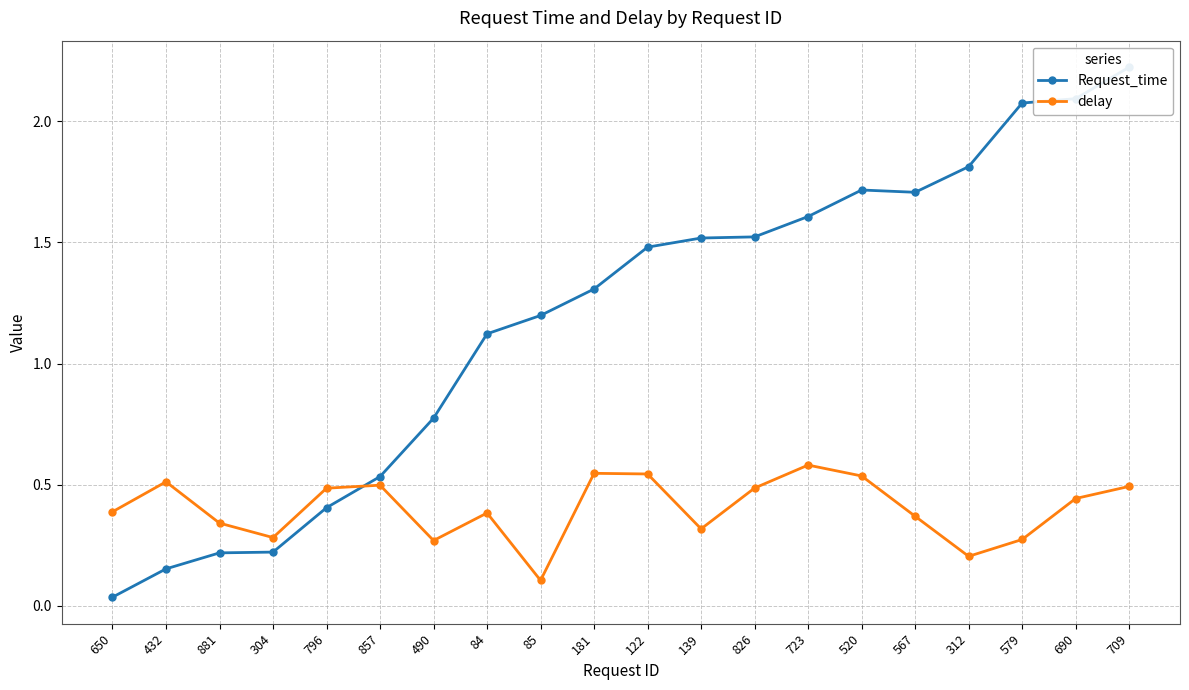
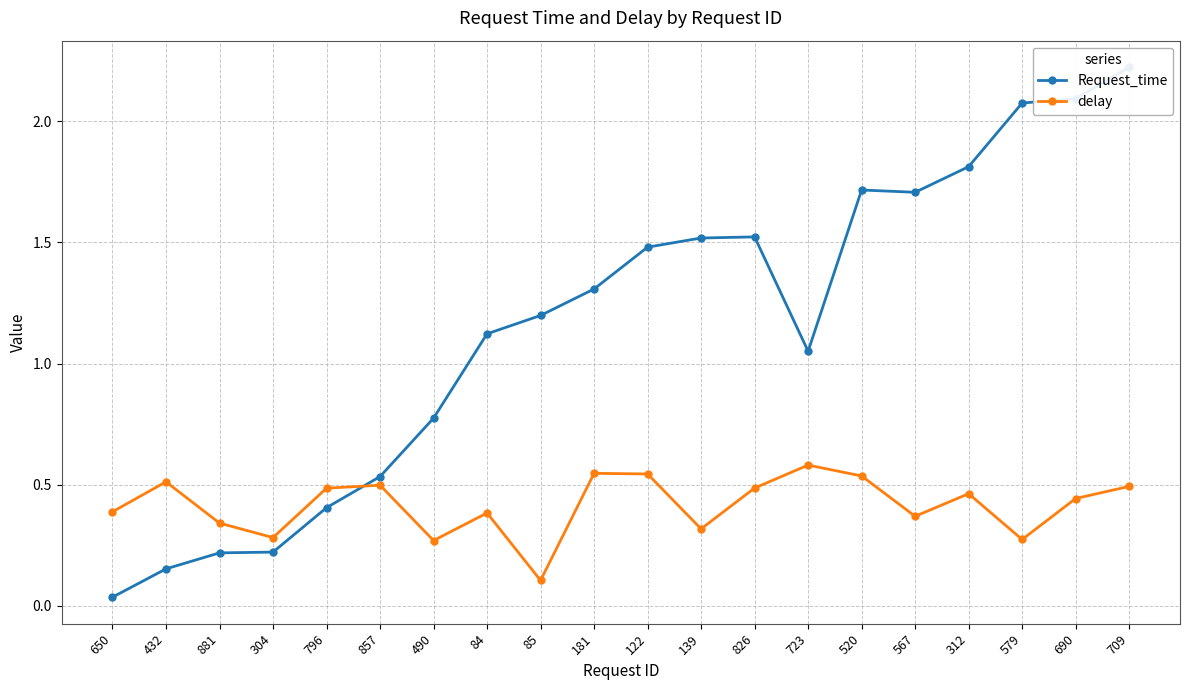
Request_time, 723: 1.61 -> 1.05
delay, 312: 0.20 -> 0.46
